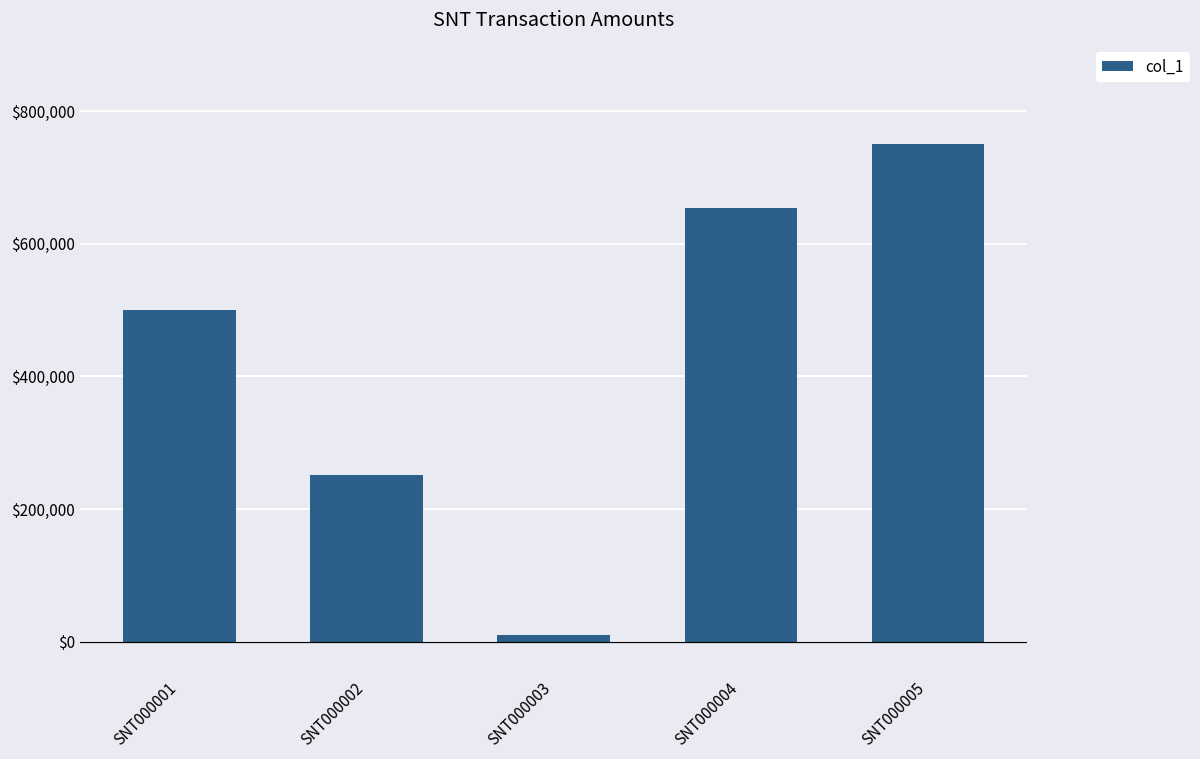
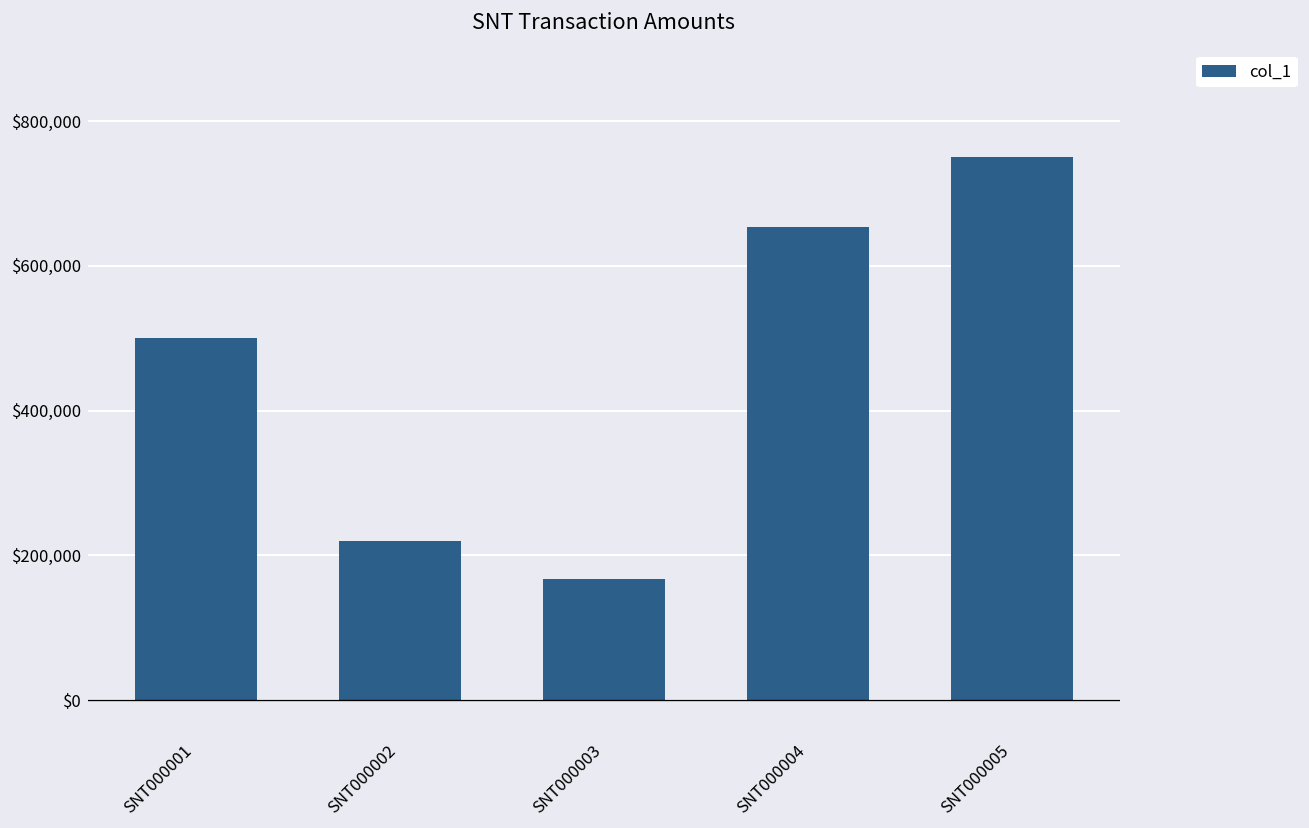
SNT000002: $250,000 -> $220,000
SNT000003: $10,000 -> $170,000
